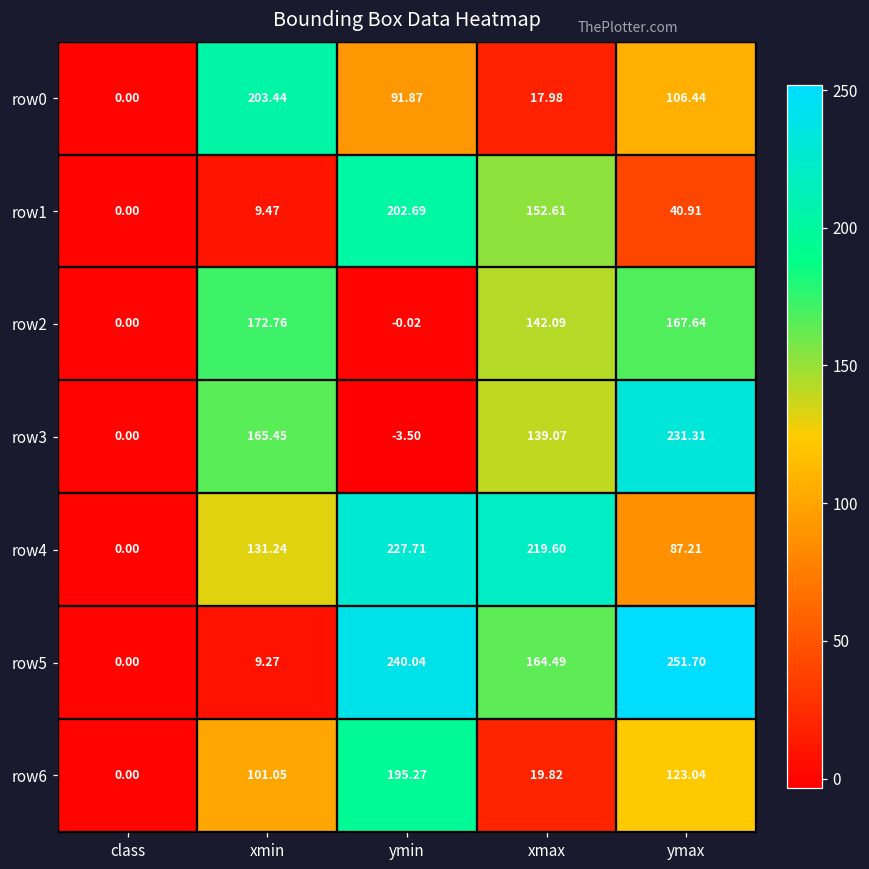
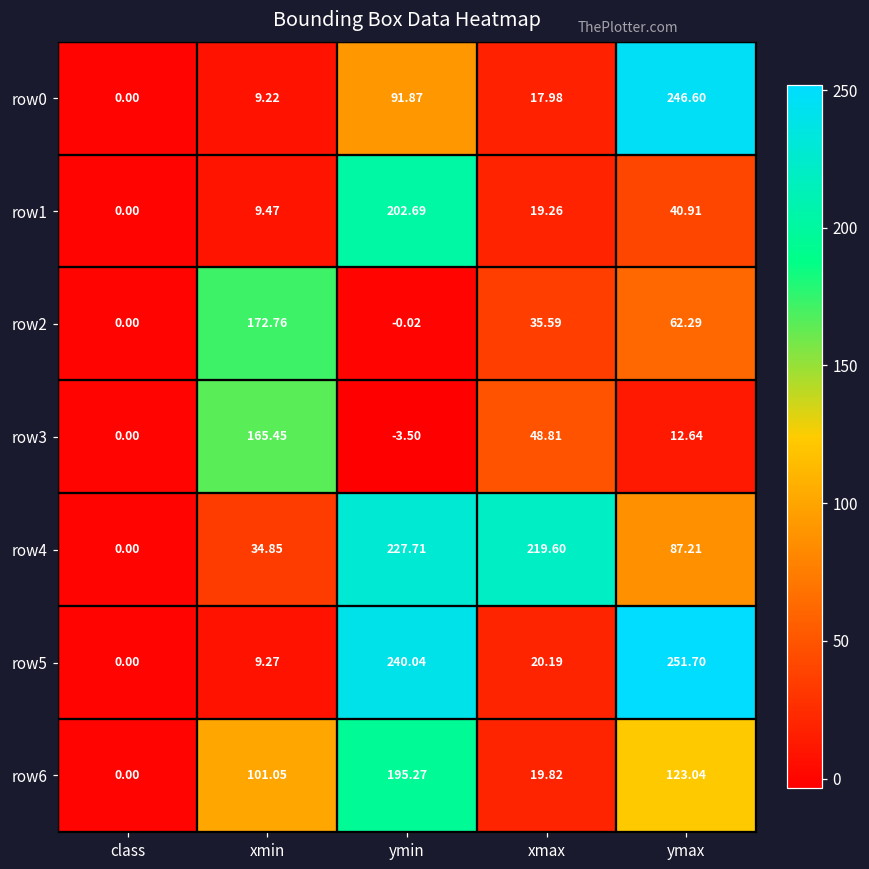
row0, xmin: 203.44 -> 9.22
row0, ymax: 106.44 -> 246.60
row1, xmax: 152.61 -> 19.26
row2, xmax: 142.09 -> 35.59
row2, ymax: 167.64 -> 62.29
row3, xmax: 139.07 -> 48.81
row3, ymax: 231.31 -> 12.64
row4, xmin: 131.24 -> 34.85
row5, xmax: 164.49 -> 20.19
